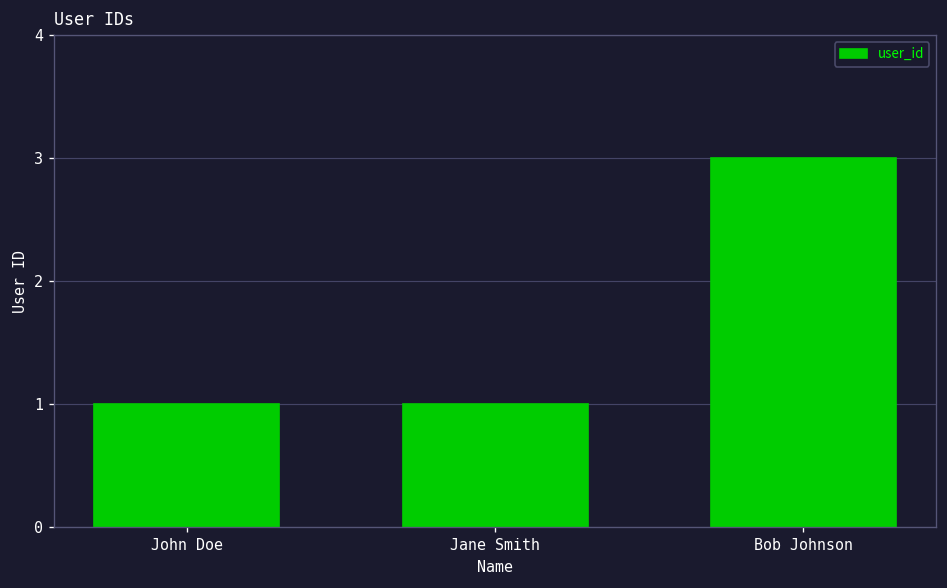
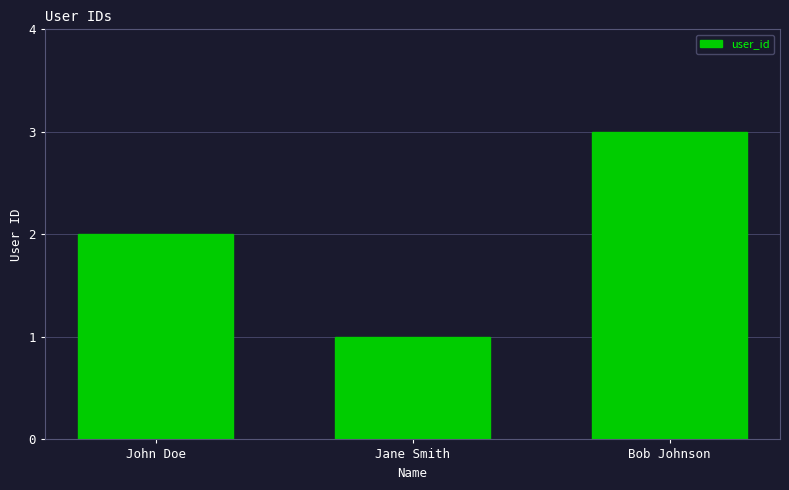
John Doe: 1 -> 2
